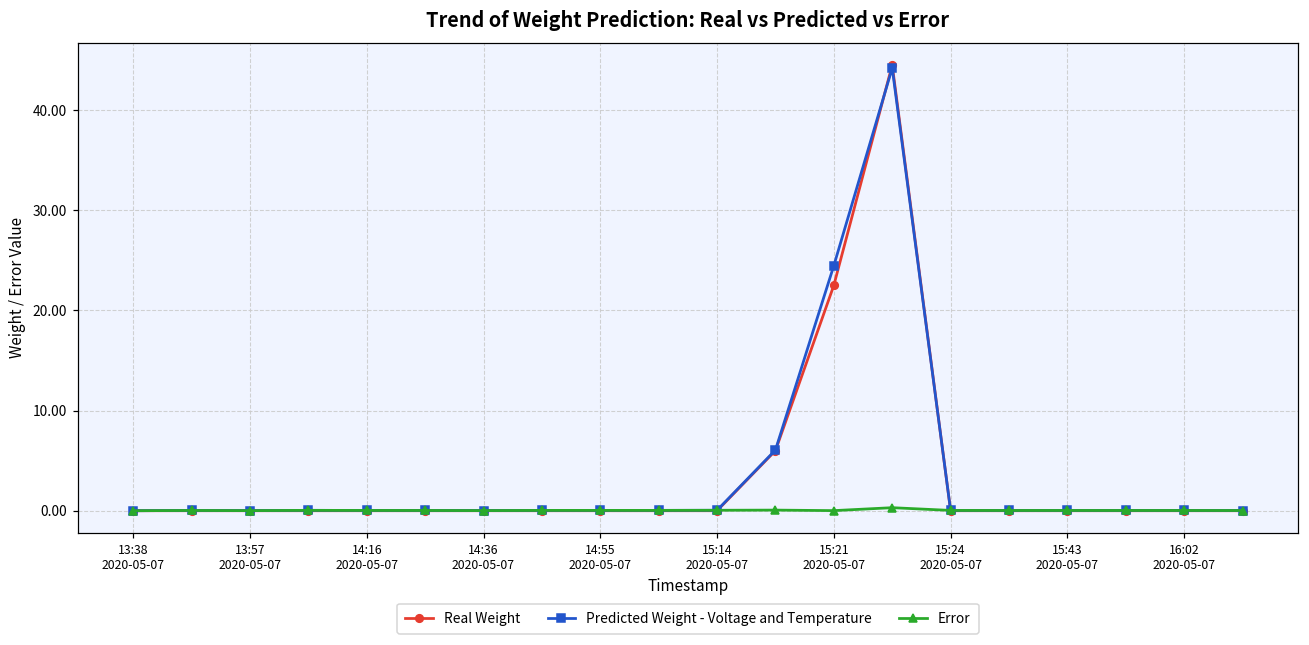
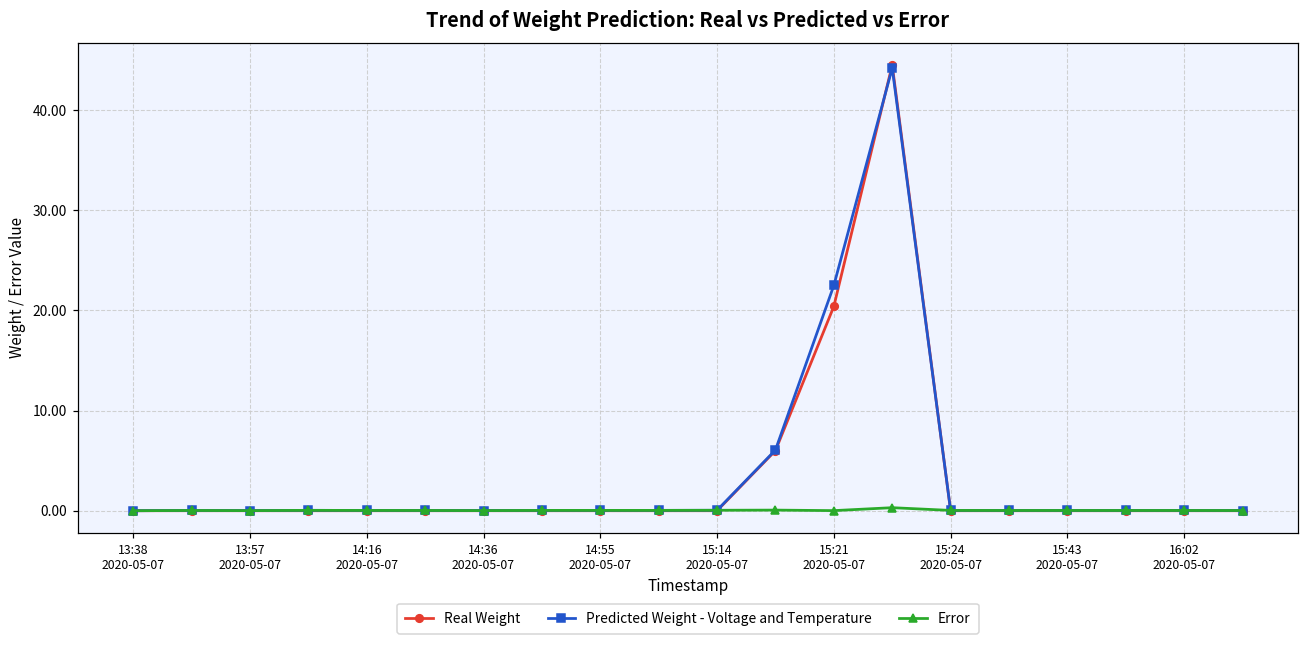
Real Weight, 15:21 2020-05-07: 23 -> 20
Predicted Weight - Voltage and Temperature, 15:21 2020-05-07: 24 -> 22
